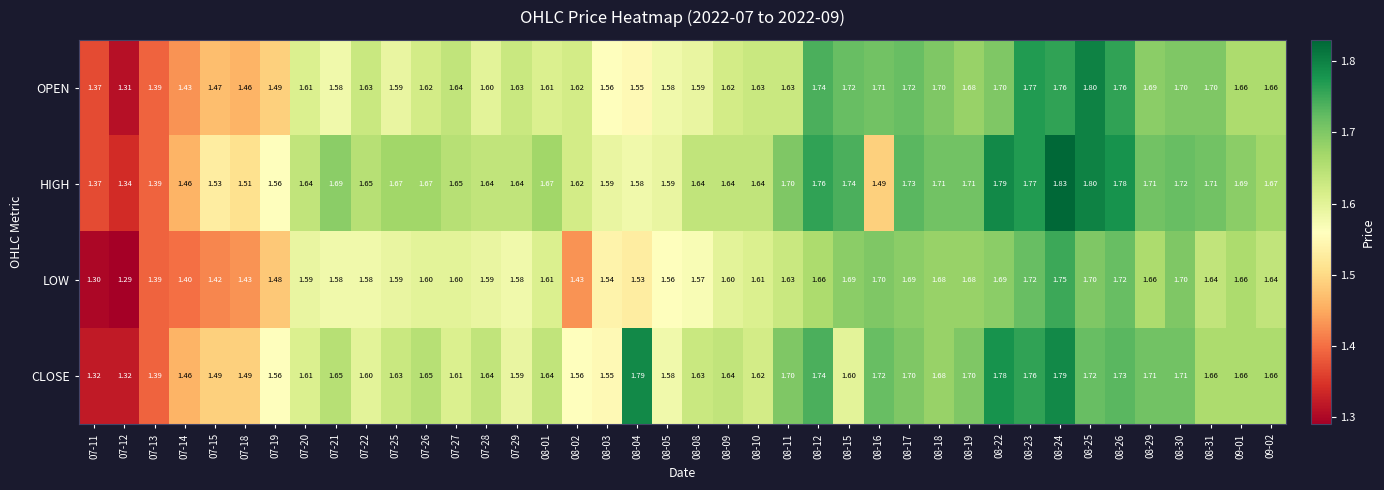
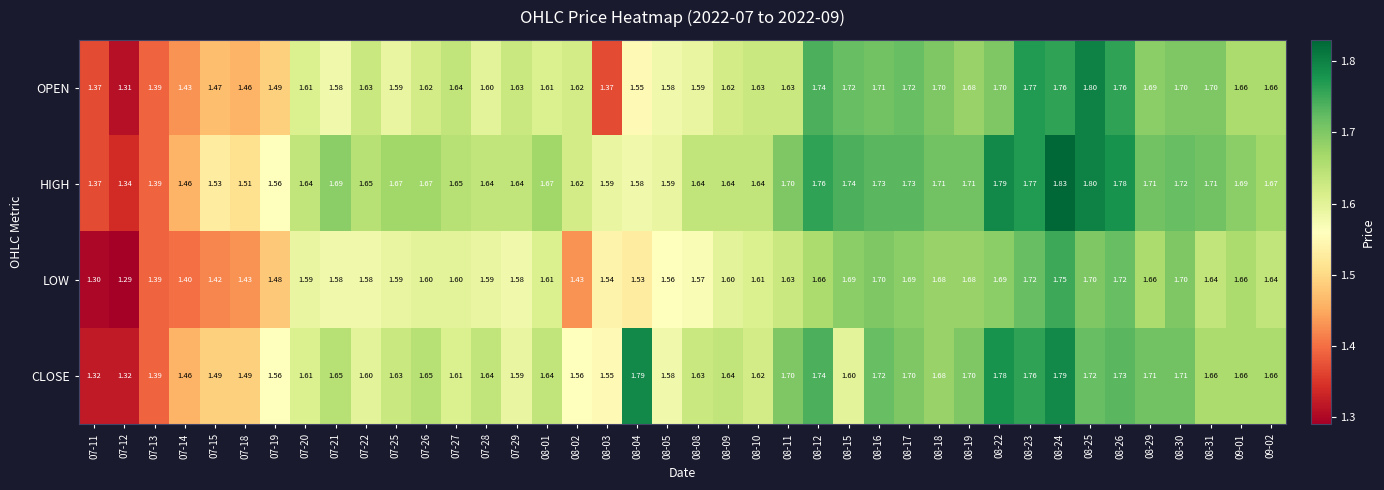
OPEN, 08-03: 1.56 -> 1.37
HIGH, 08-16: 1.49 -> 1.73
